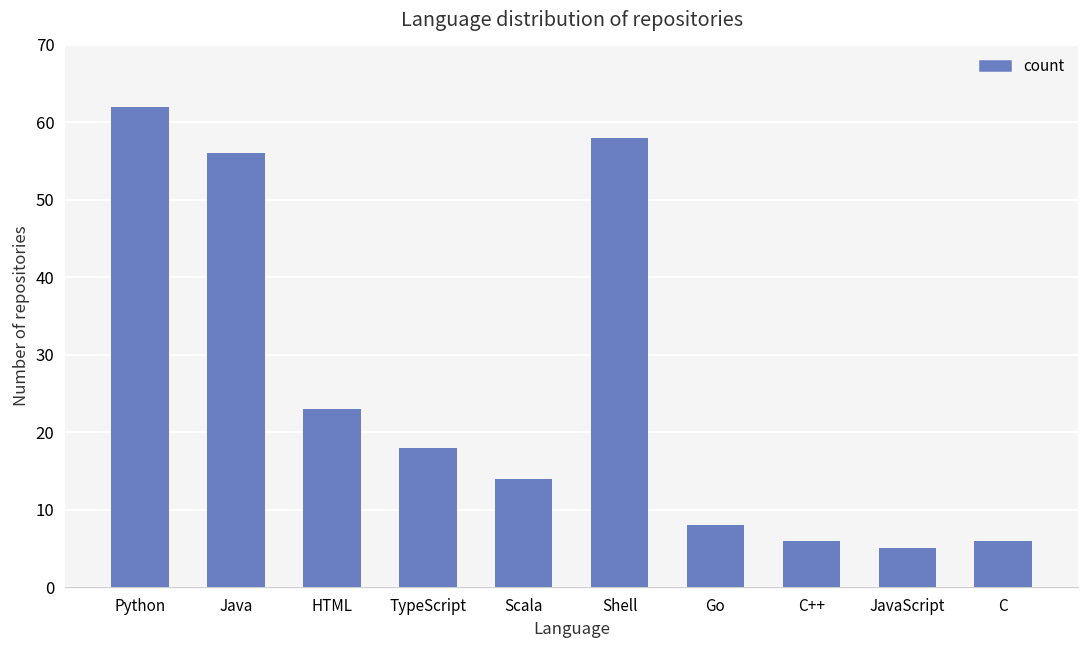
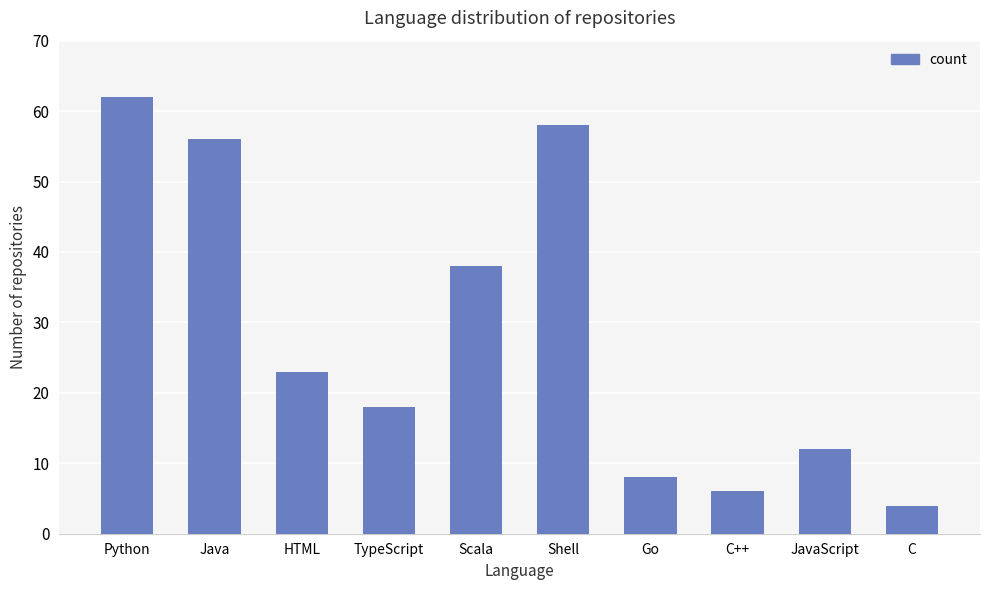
Scala: 14 -> 38
JavaScript: 5 -> 12
C: 6 -> 4
